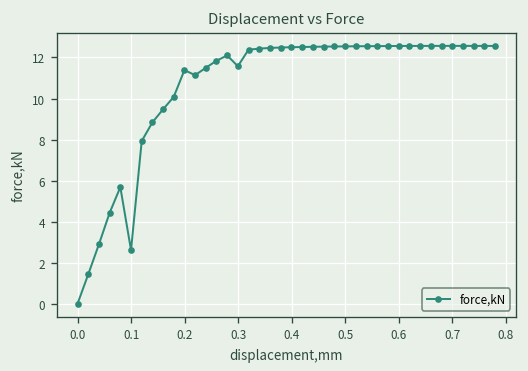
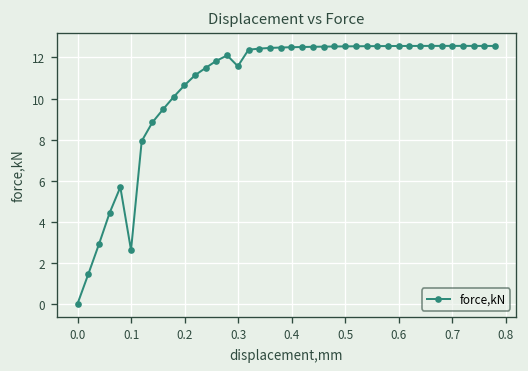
0.2: 11.4 -> 10.6
